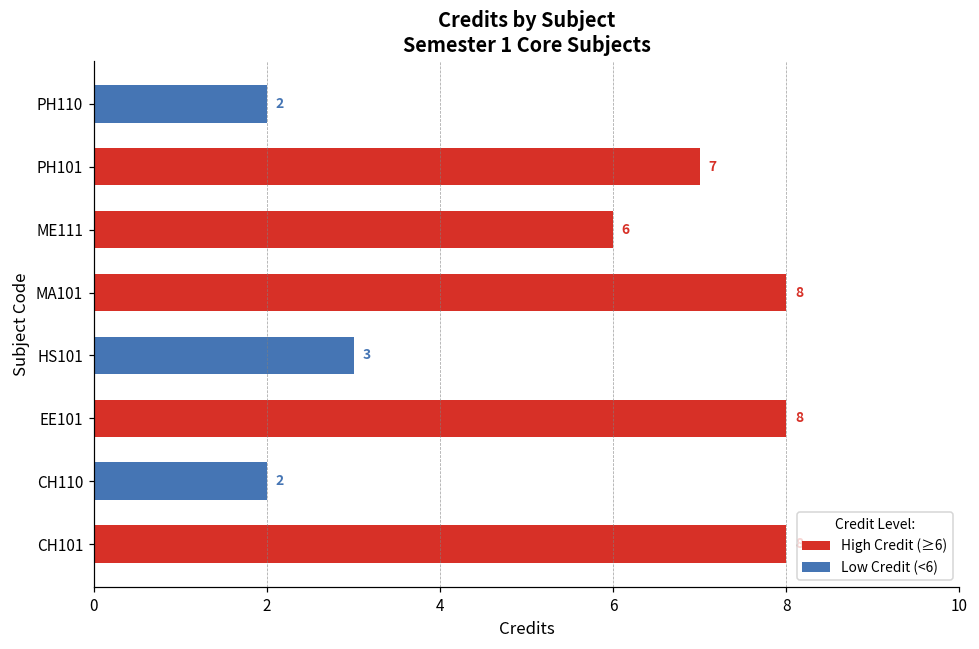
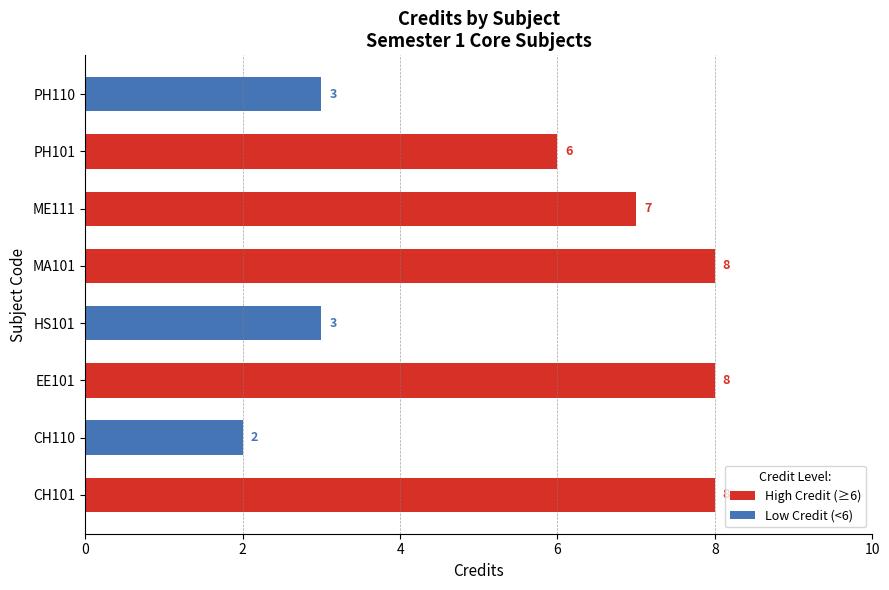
PH110: 2 -> 3
PH101: 7 -> 6
ME111: 6 -> 7
